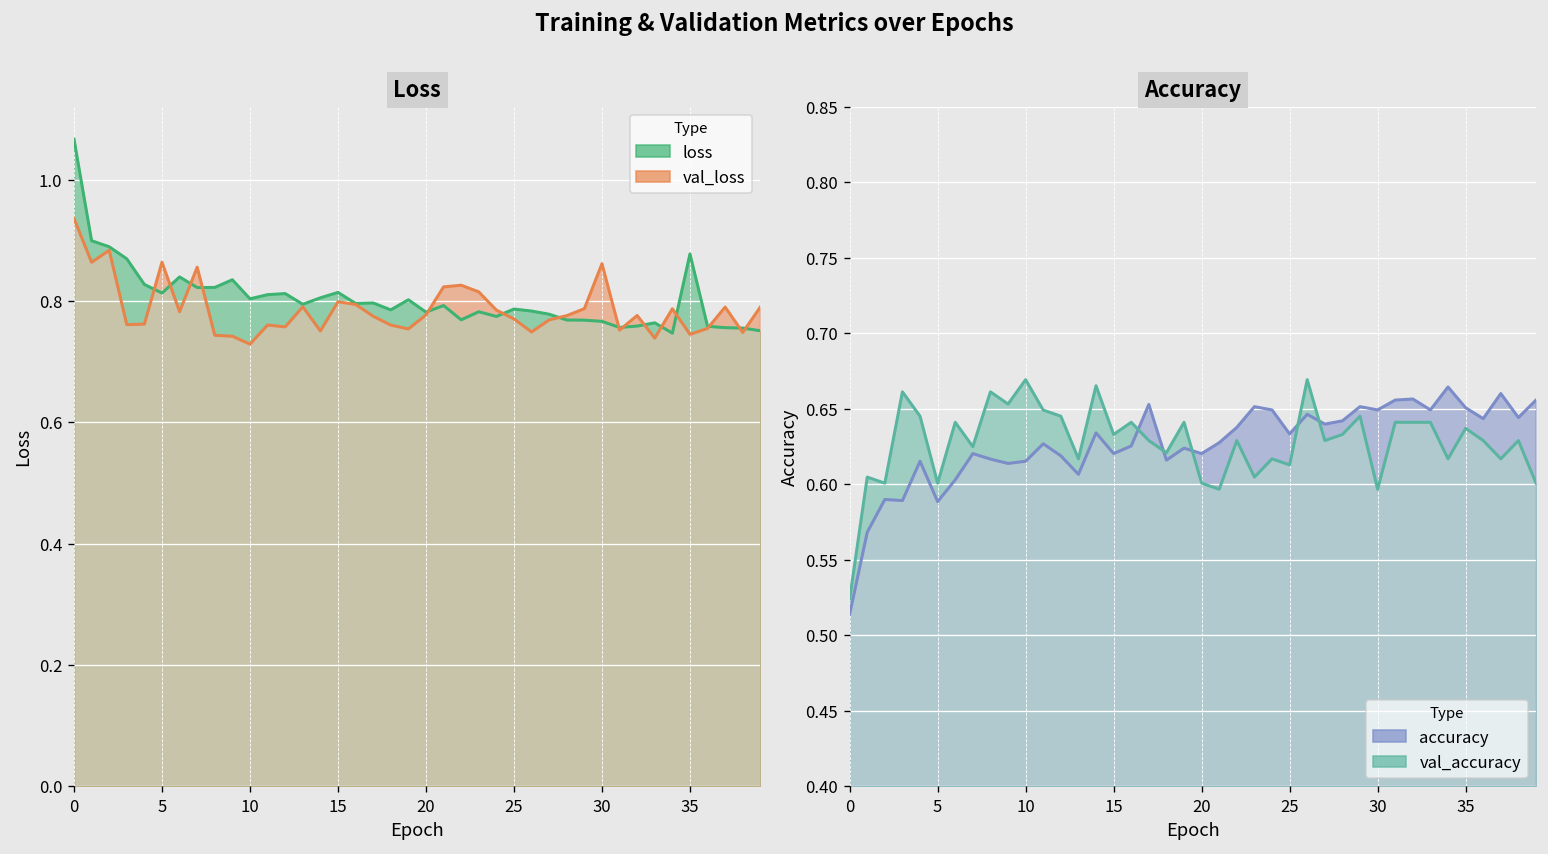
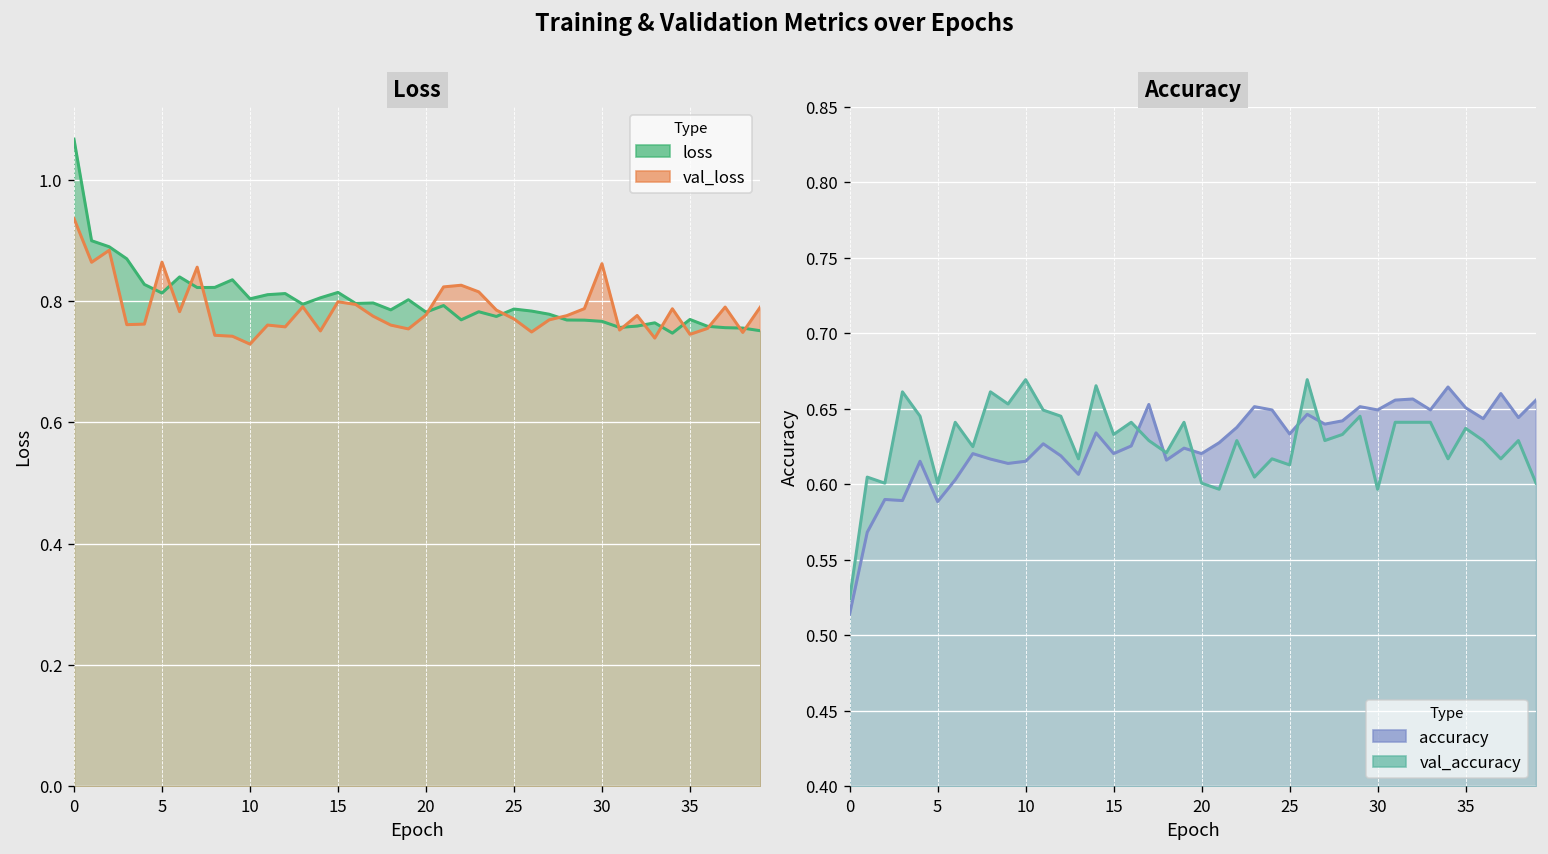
Loss, loss, 35: 0.88 -> 0.77
